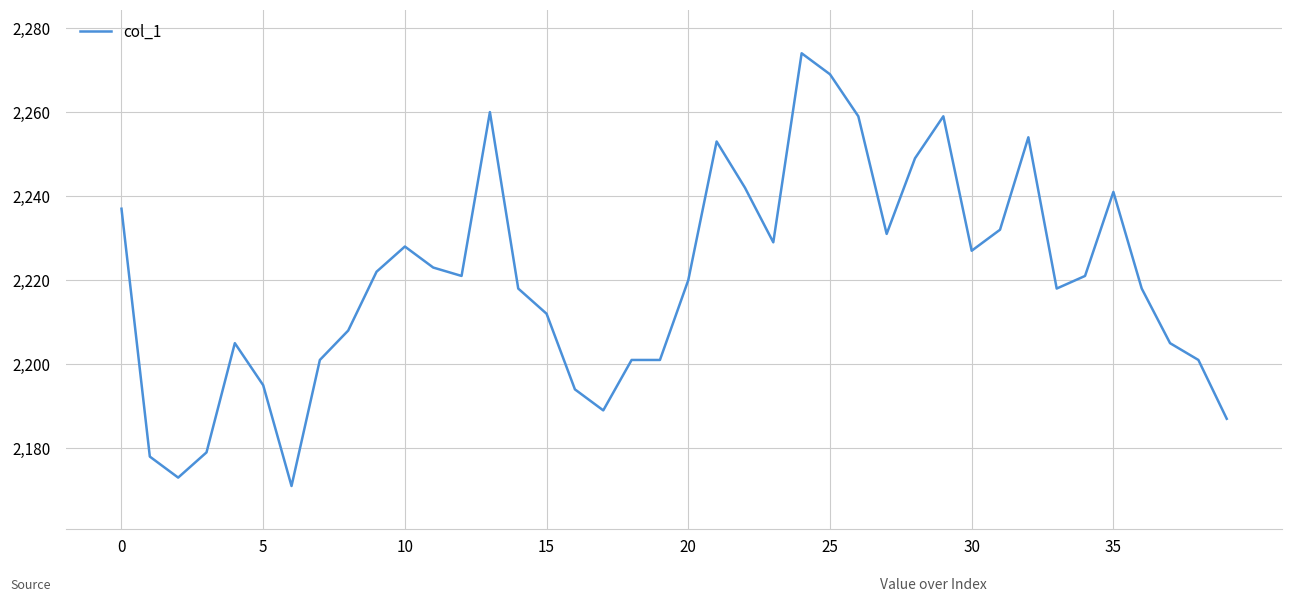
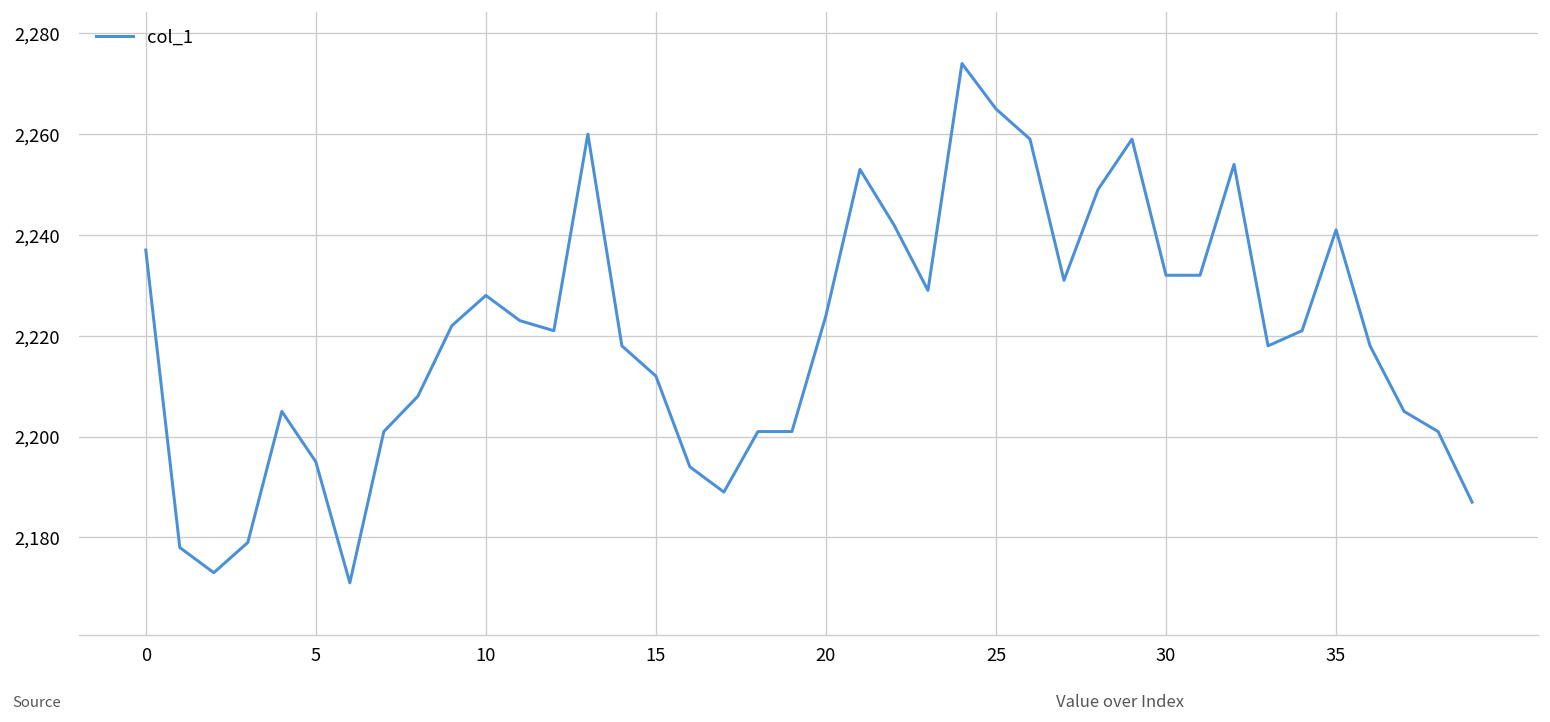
20: 2,220 -> 2,224
25: 2,269 -> 2,265
30: 2,227 -> 2,232
